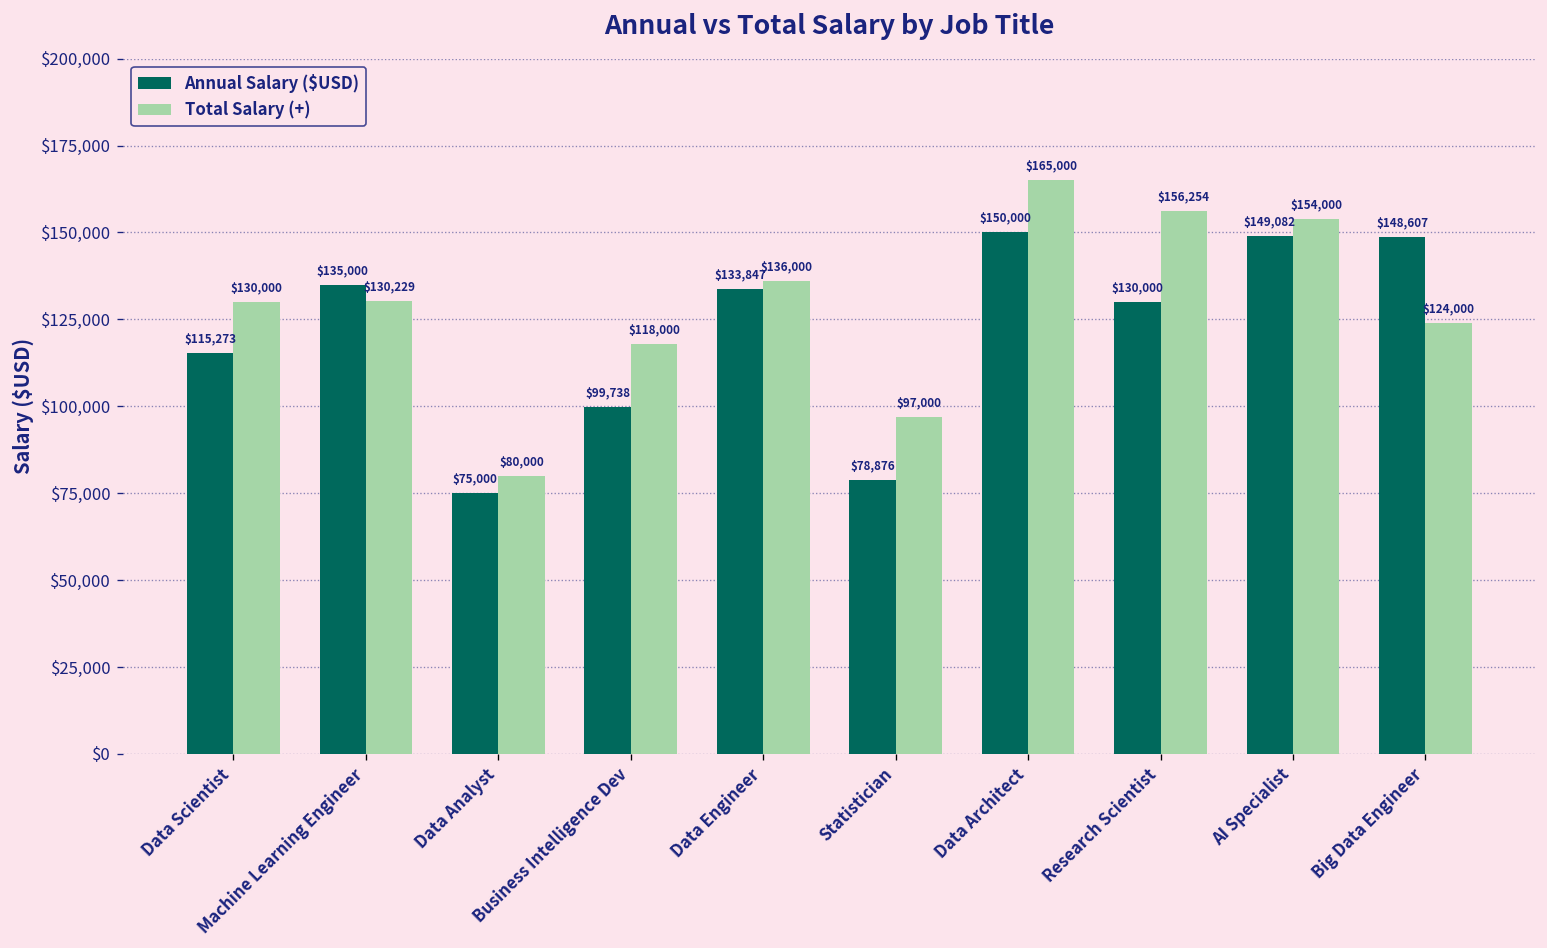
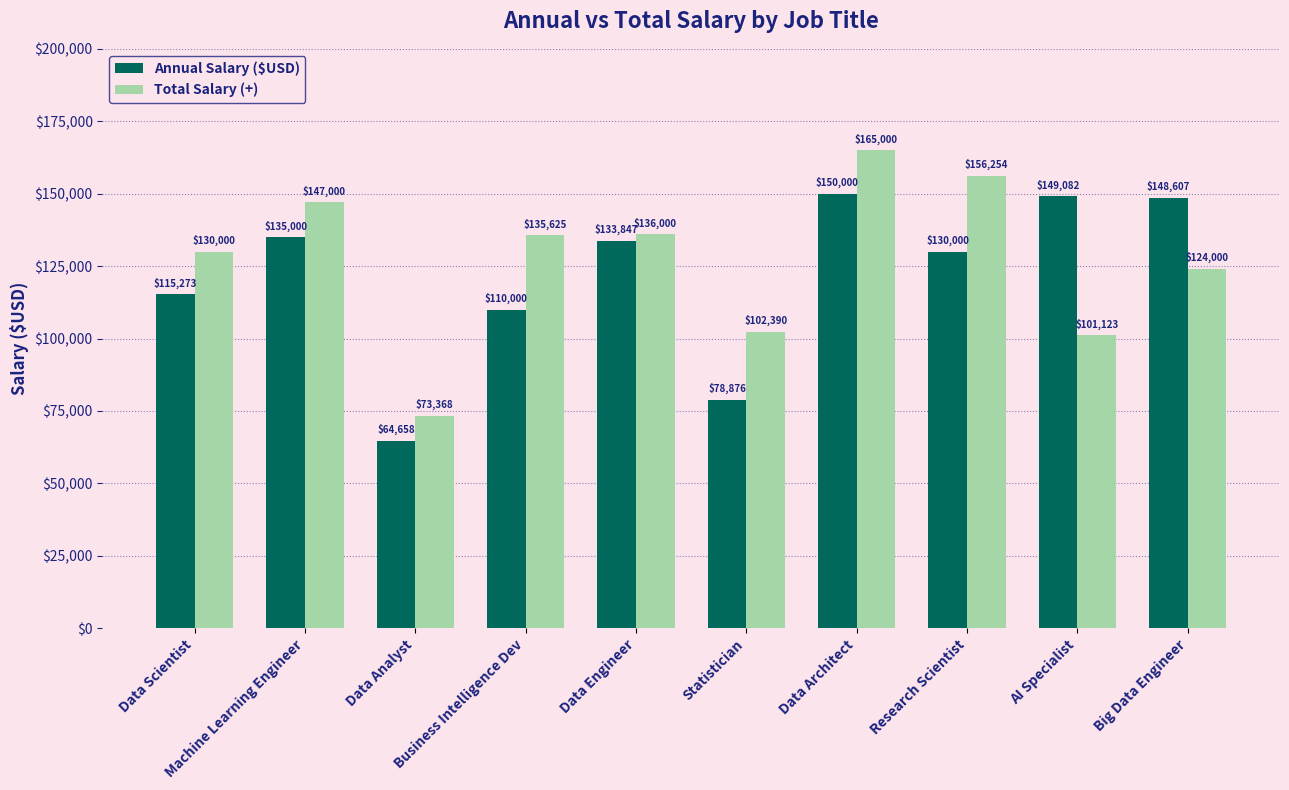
Total Salary (+), Machine Learning Engineer: $130,229 -> $147,000
Annual Salary ($USD), Data Analyst: $75,000 -> $64,658
Total Salary (+), Data Analyst: $80,000 -> $73,368
Annual Salary ($USD), Business Intelligence Dev: $99,738 -> $110,000
Total Salary (+), Business Intelligence Dev: $118,000 -> $135,625
Total Salary (+), Statistician: $97,000 -> $102,390
Total Salary (+), AI Specialist: $154,000 -> $101,123
